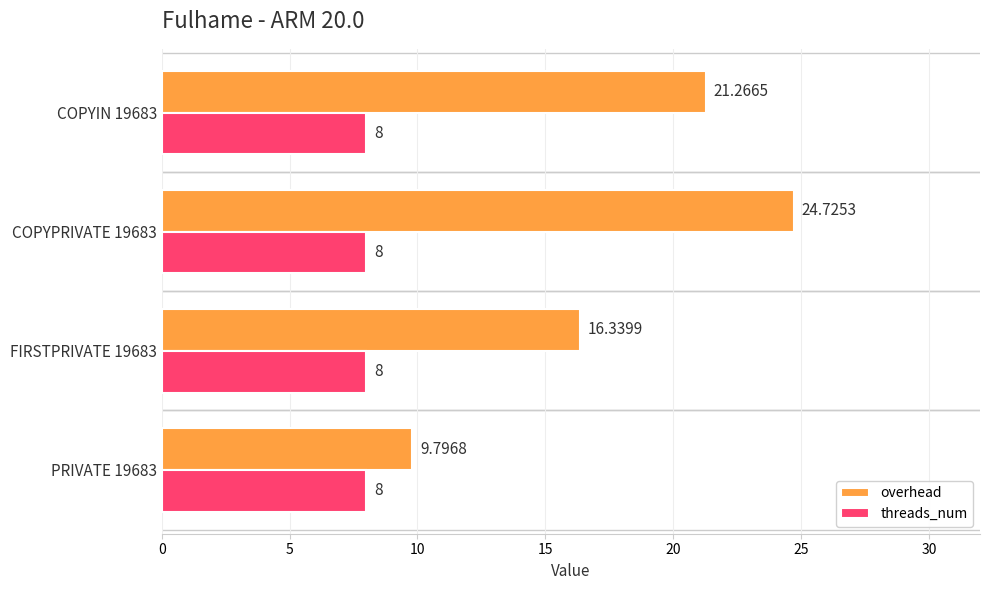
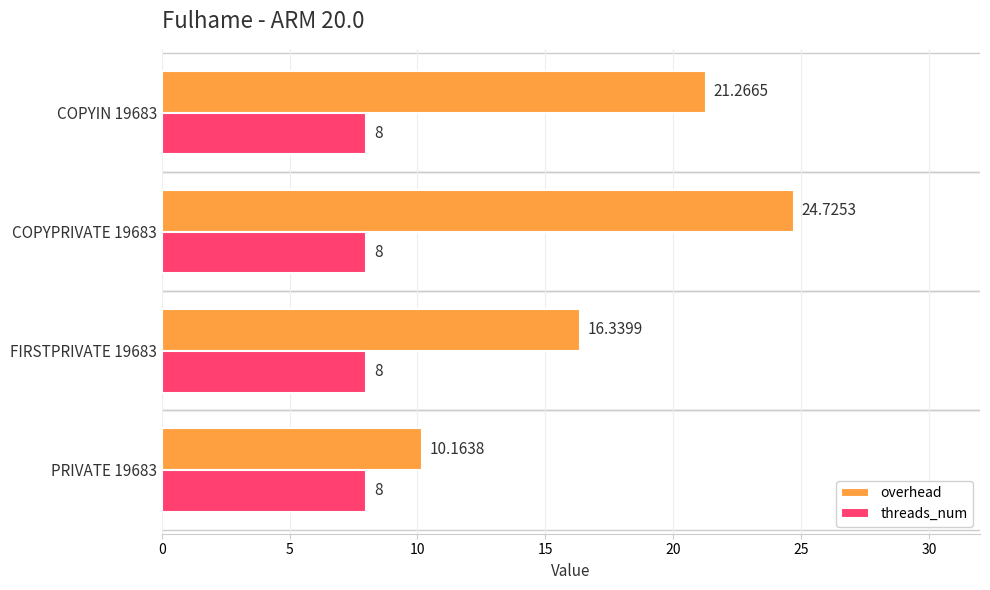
overhead, PRIVATE 19683: 9.7968 -> 10.1638
